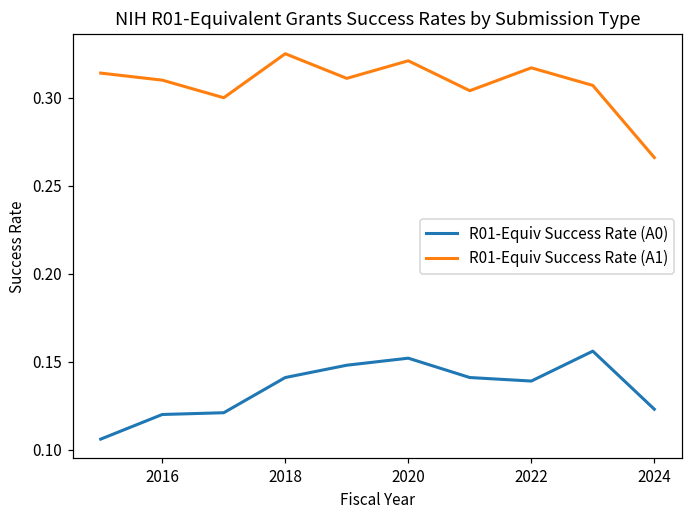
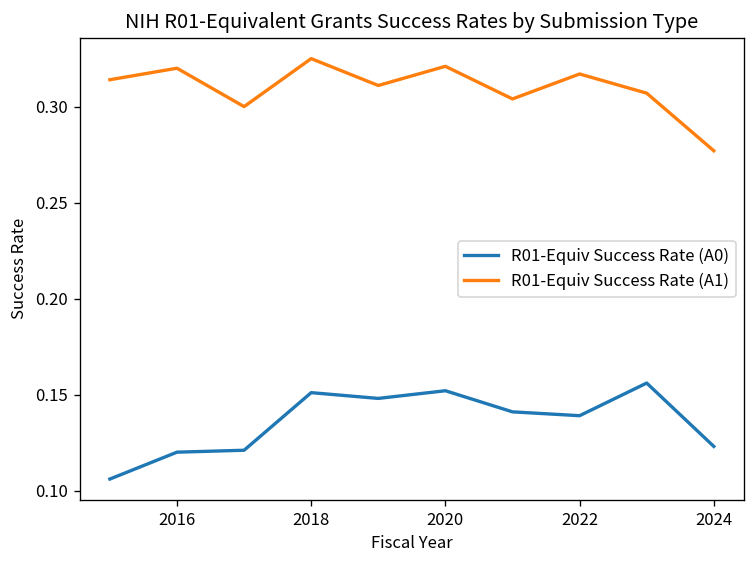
R01-Equiv Success Rate (A1), 2016: 0.31 -> 0.32
R01-Equiv Success Rate (A0), 2018: 0.141 -> 0.151
R01-Equiv Success Rate (A1), 2024: 0.266 -> 0.277
